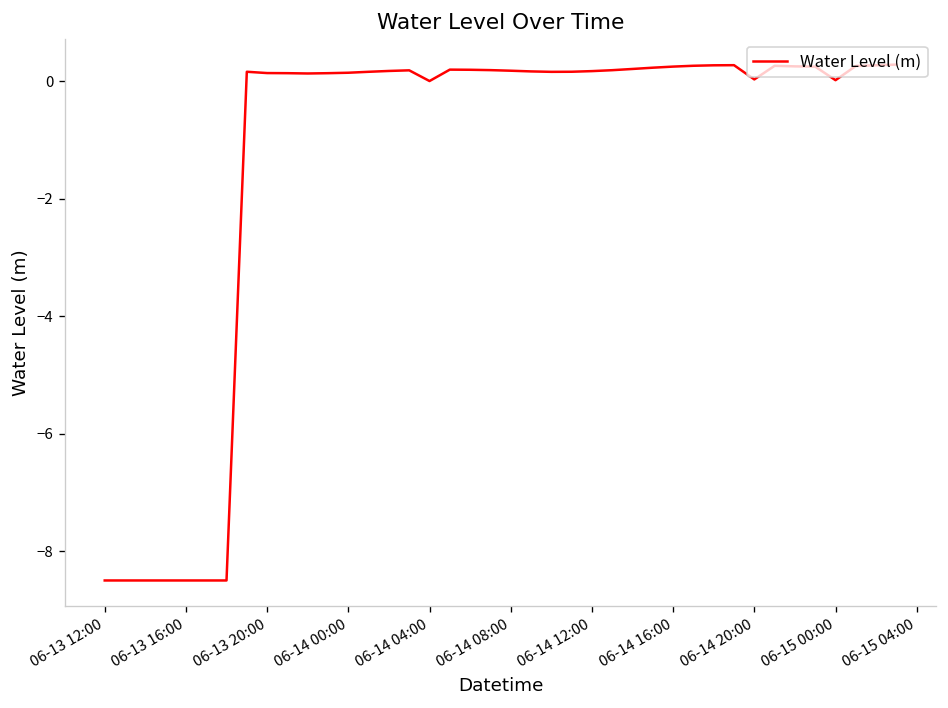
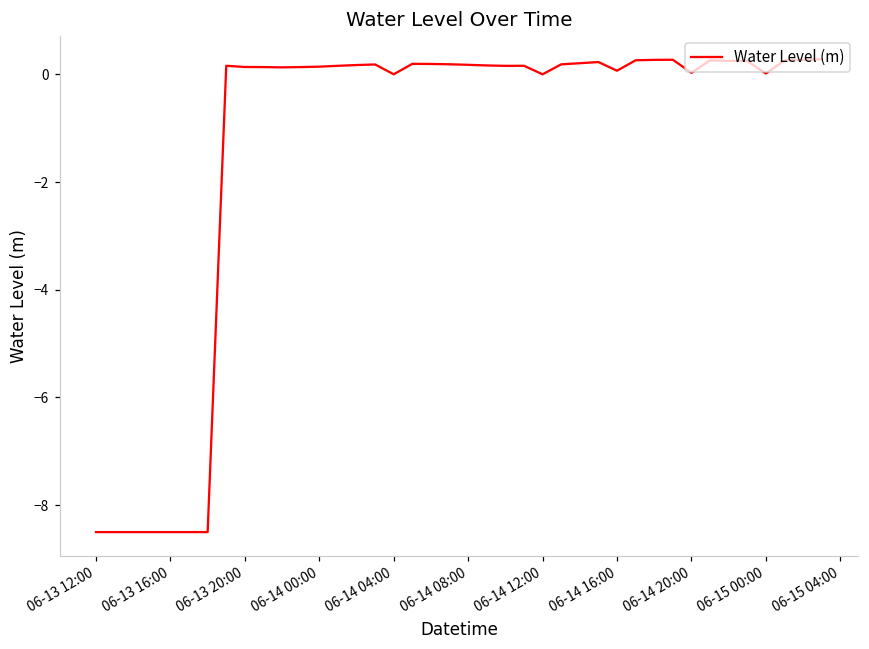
06-14 12:00: 0.2 -> 0.0
06-14 16:00: 0.2 -> 0.1
